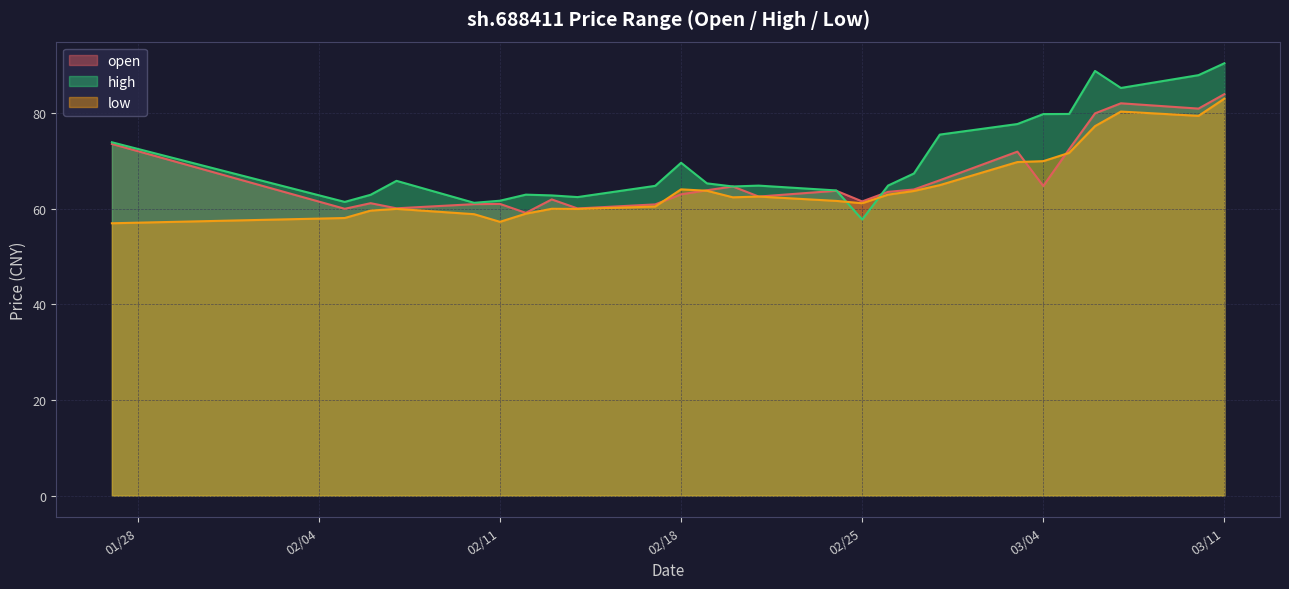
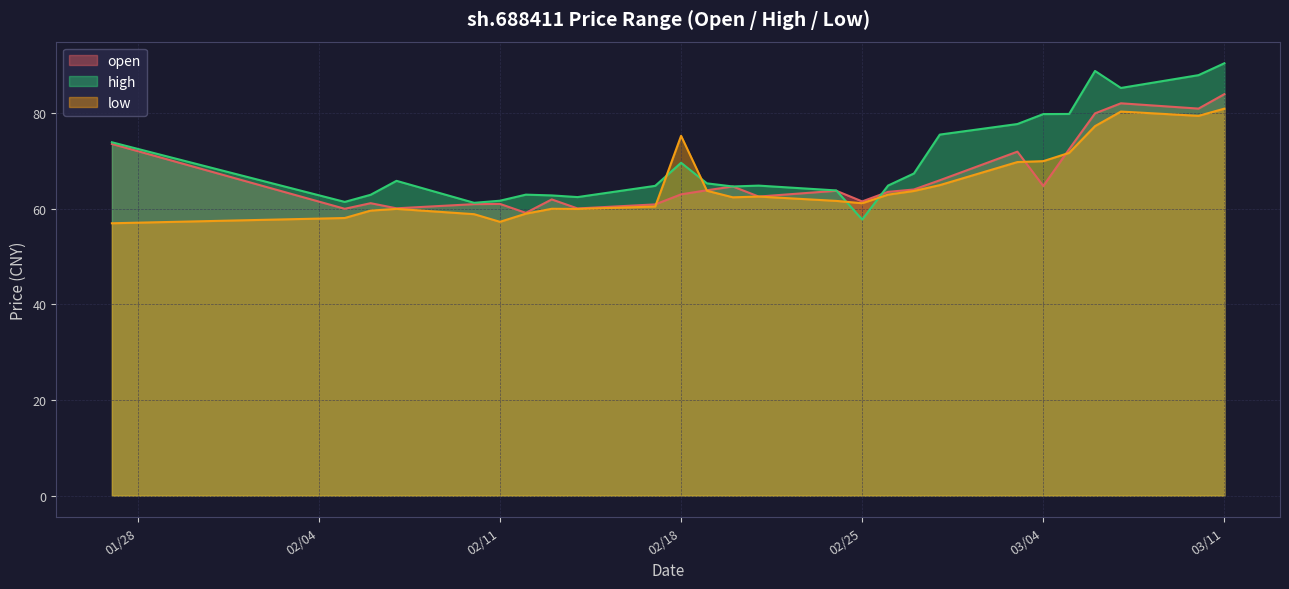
low, 02/18: 64 -> 75
low, 03/11: 83 -> 81
